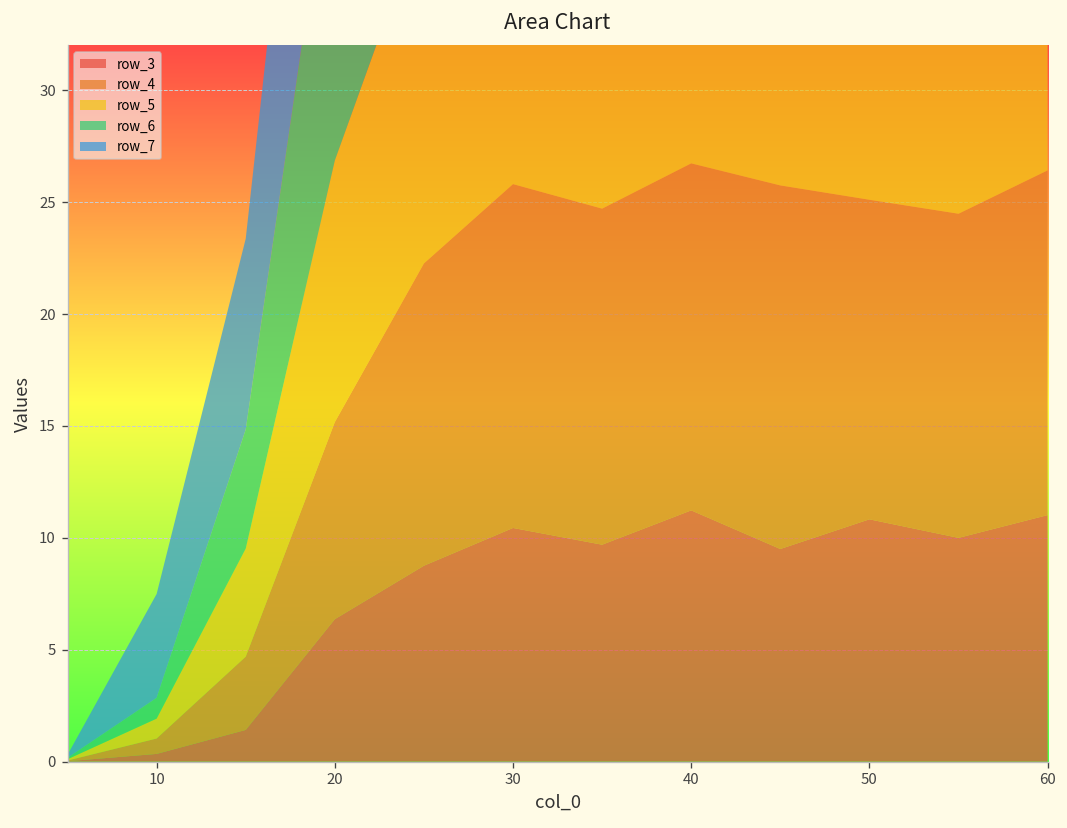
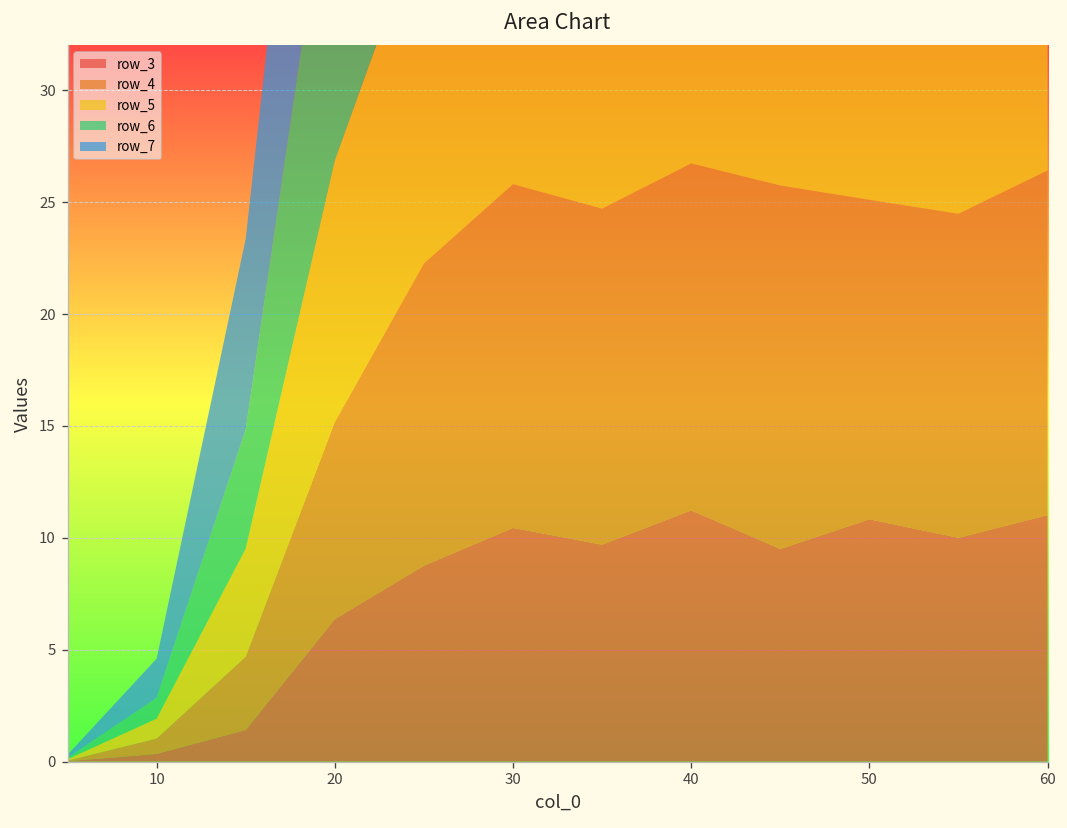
row_7, 10: 4.6 -> 1.7
